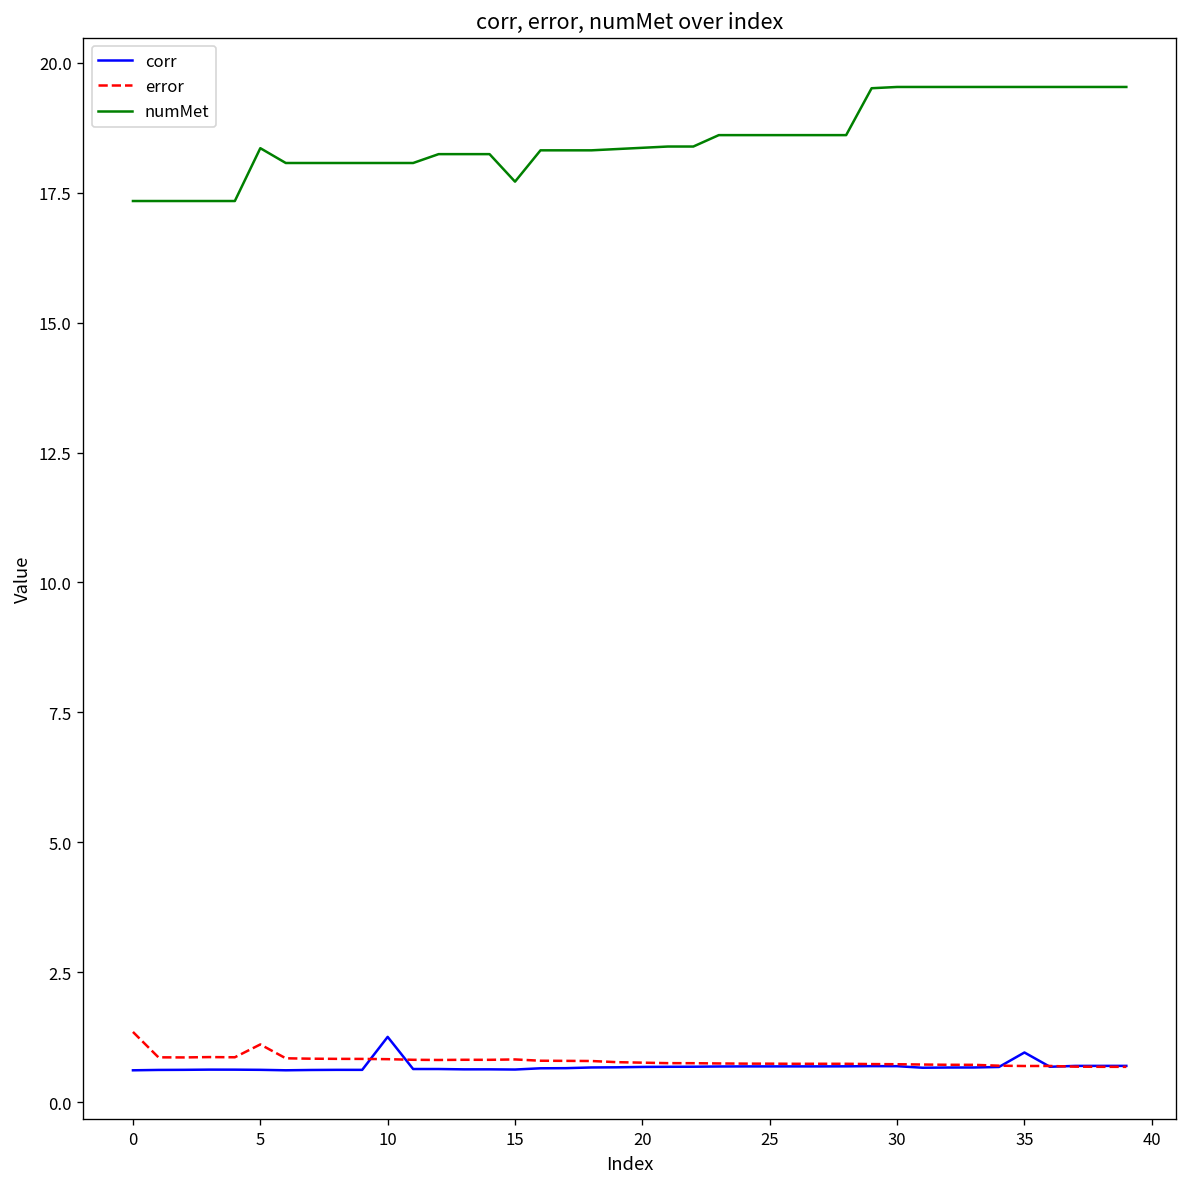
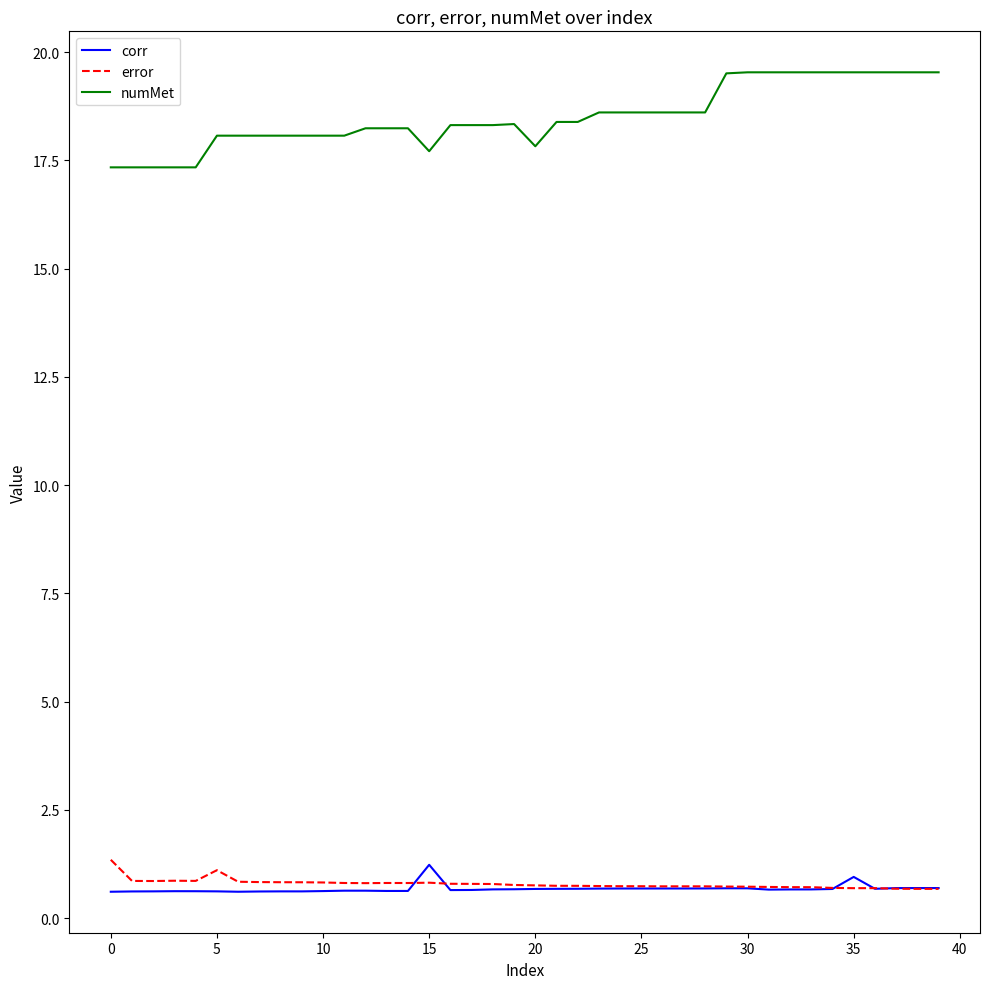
numMet, 5: 18.4 -> 18.1
corr, 10: 1.3 -> 0.6
corr, 15: 0.6 -> 1.2
numMet, 20: 18.4 -> 17.8
